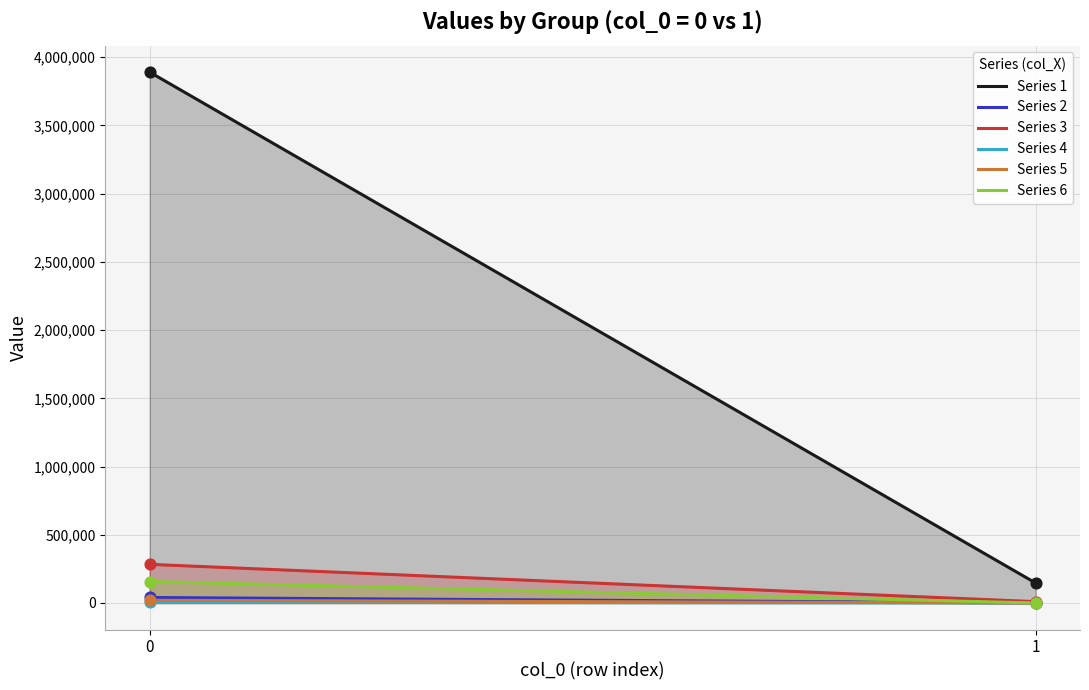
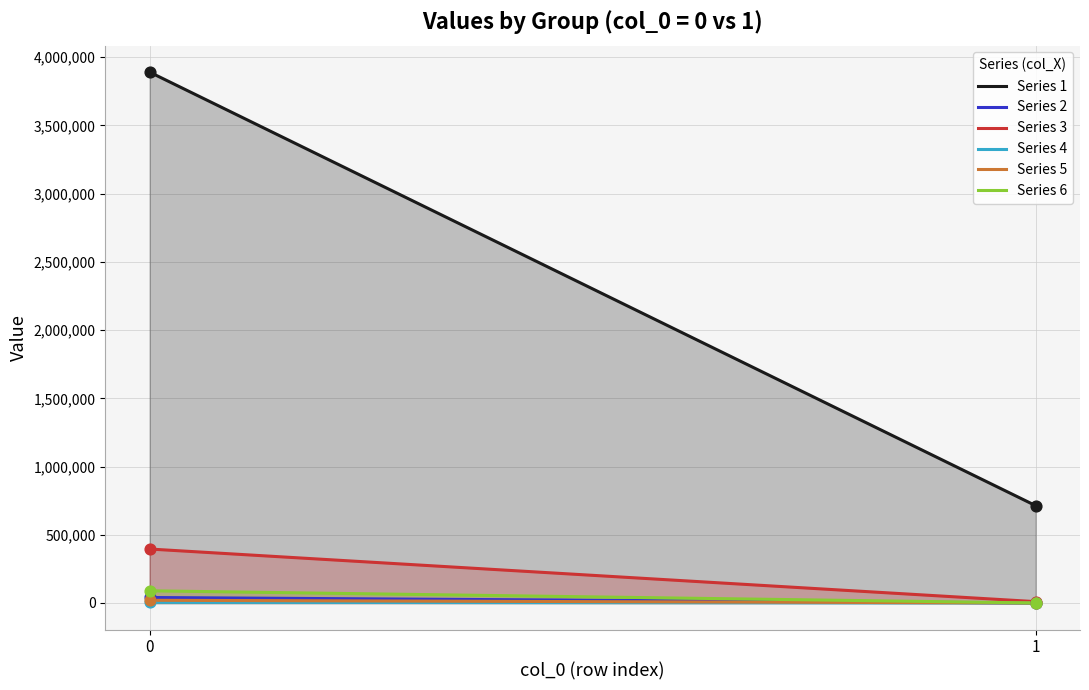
Series 3, 0: 280,000 -> 400,000
Series 6, 0: 160,000 -> 90,000
Series 1, 1: 150,000 -> 710,000
